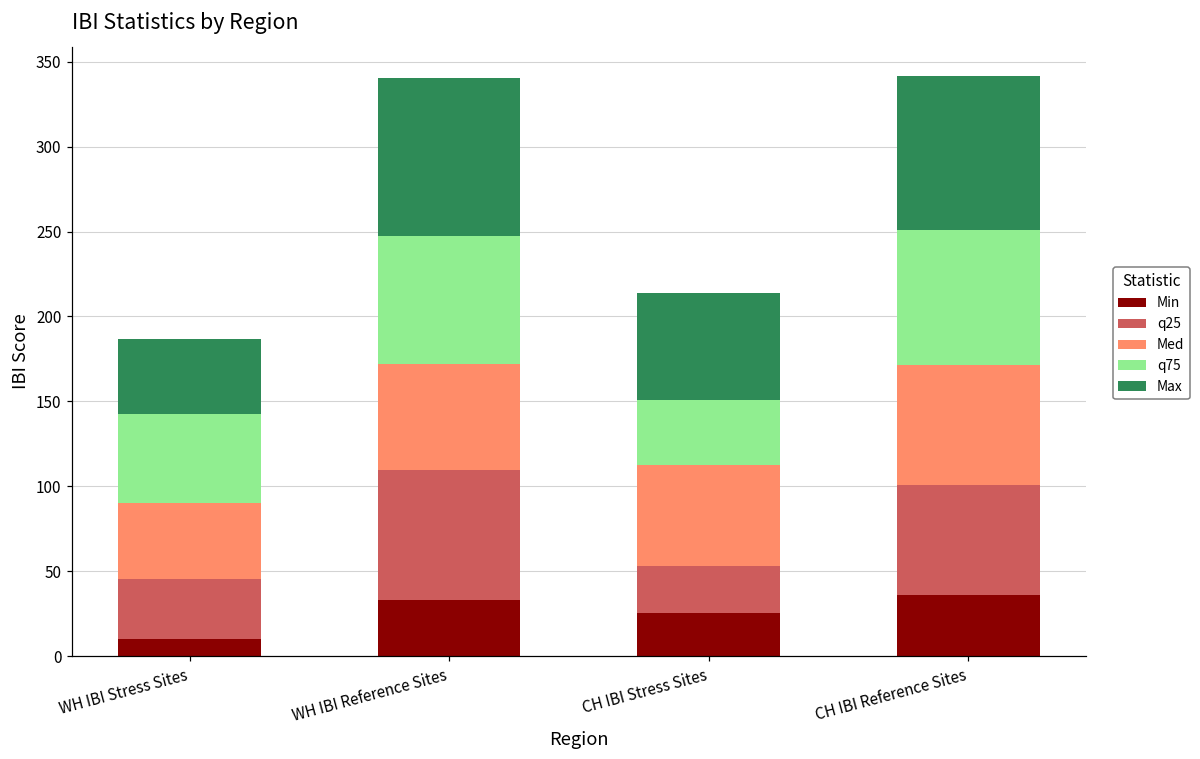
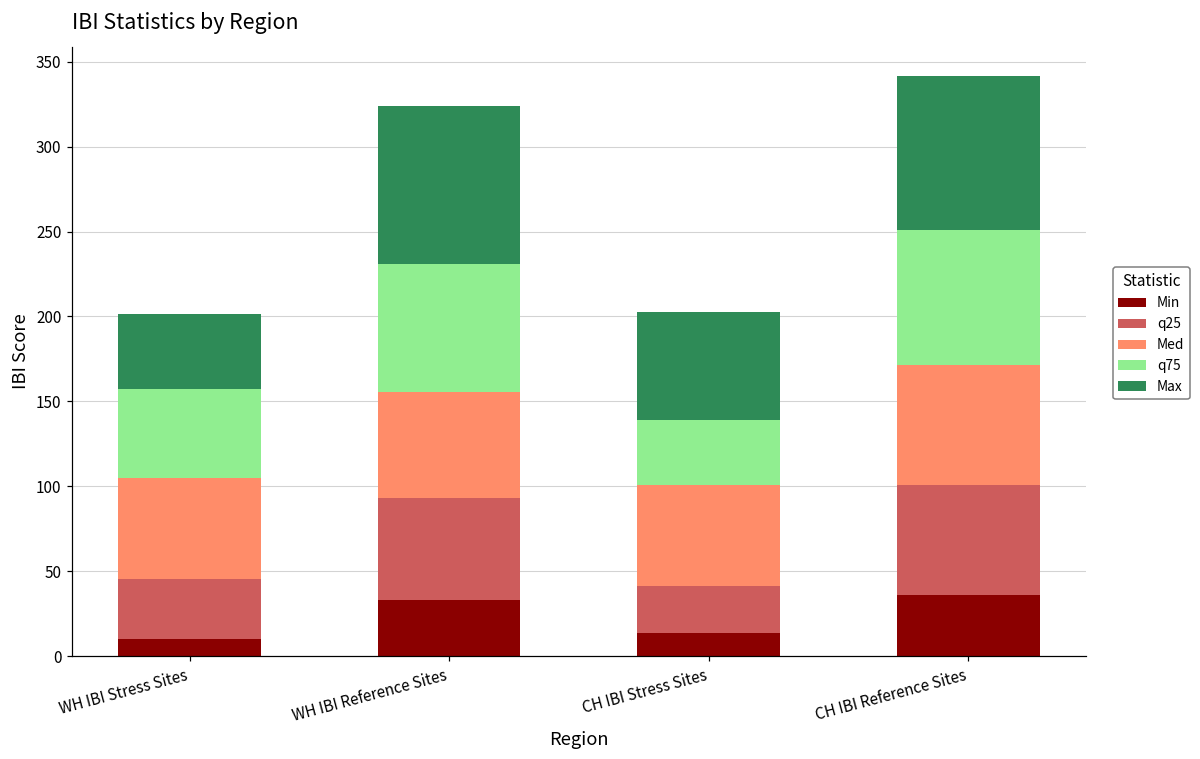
Med, WH IBI Stress Sites: 45 -> 60
q25, WH IBI Reference Sites: 76 -> 60
Min, CH IBI Stress Sites: 26 -> 14
